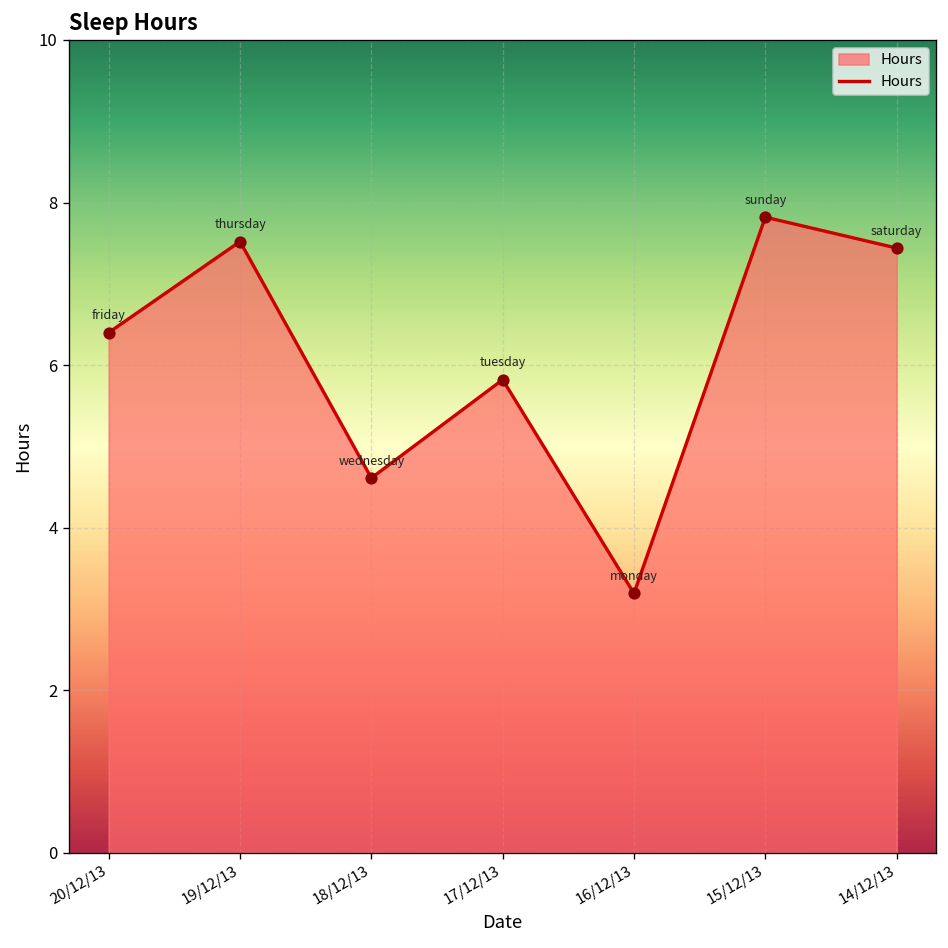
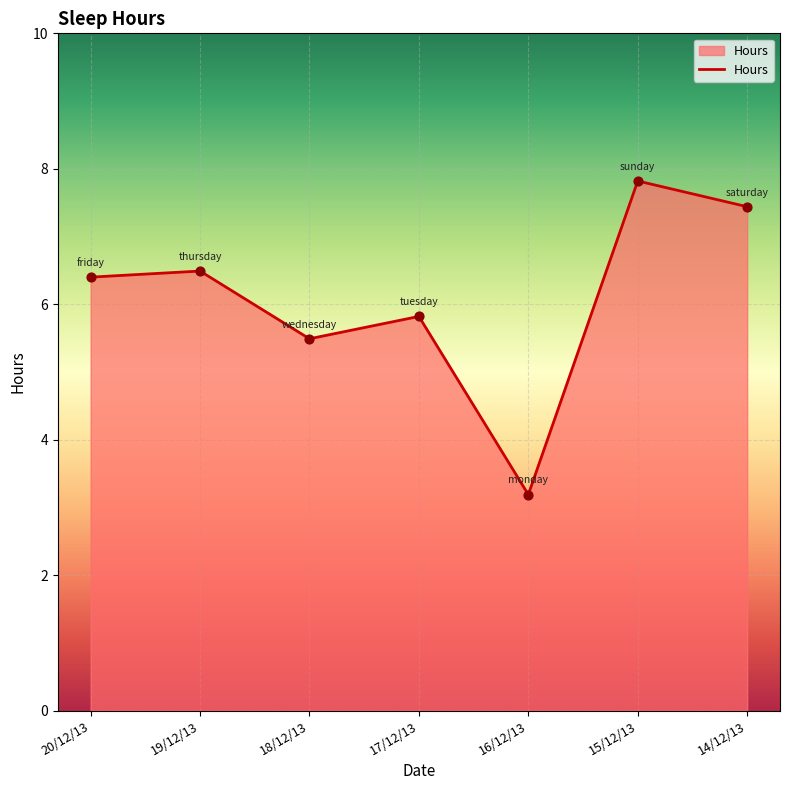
19/12/13: 7.5 -> 6.5
18/12/13: 4.6 -> 5.5
